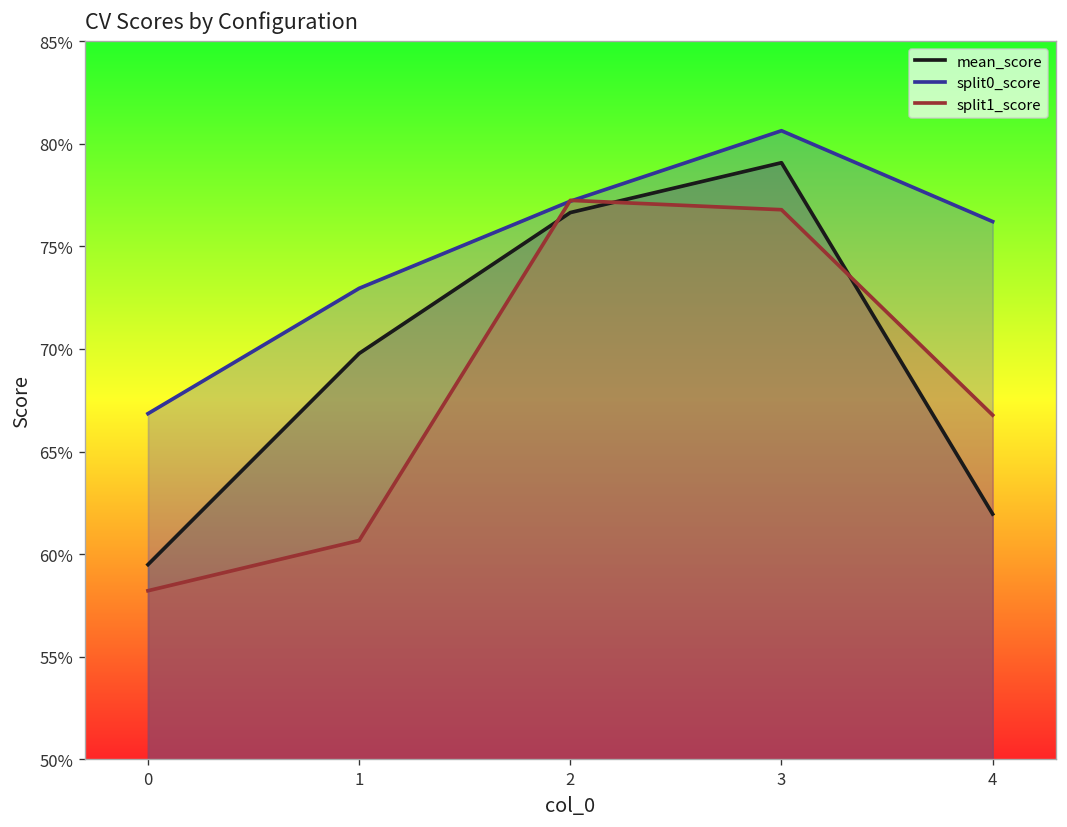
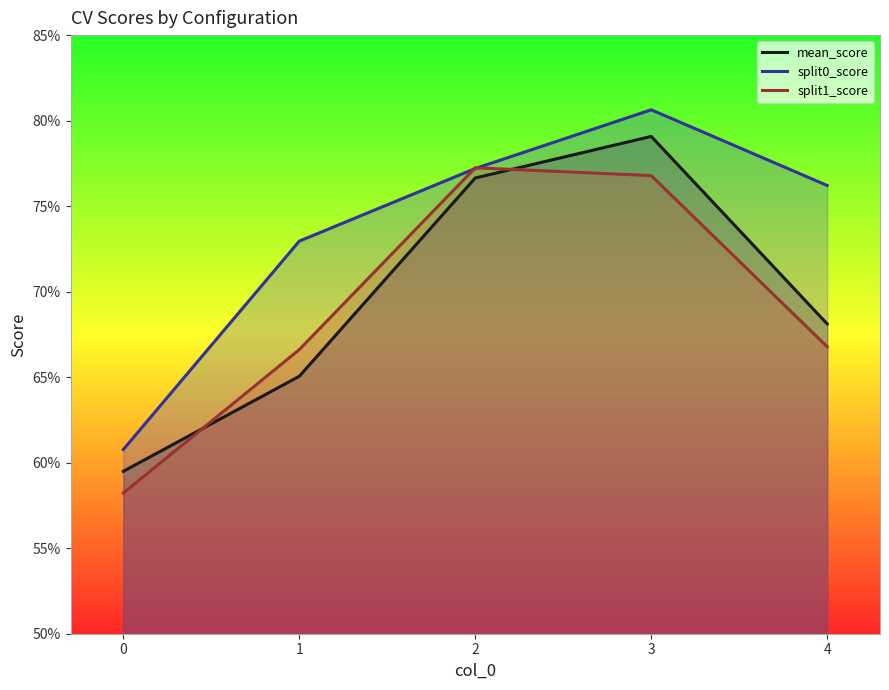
split0_score, 0: 66.8% -> 60.8%
mean_score, 1: 69.8% -> 65.1%
split1_score, 1: 60.7% -> 66.6%
mean_score, 4: 62.0% -> 68.1%
